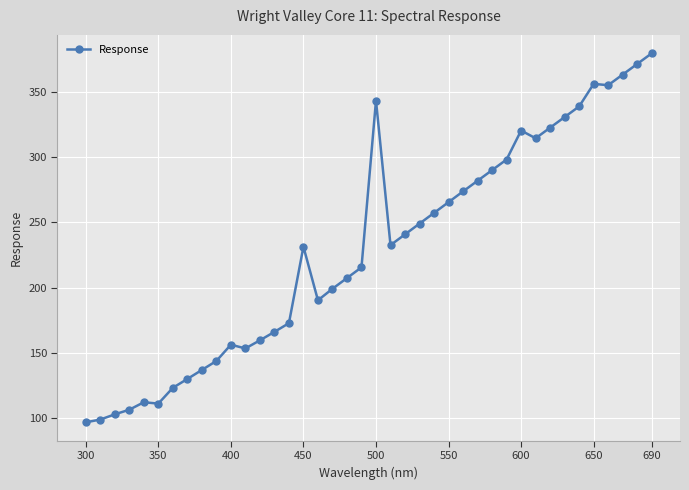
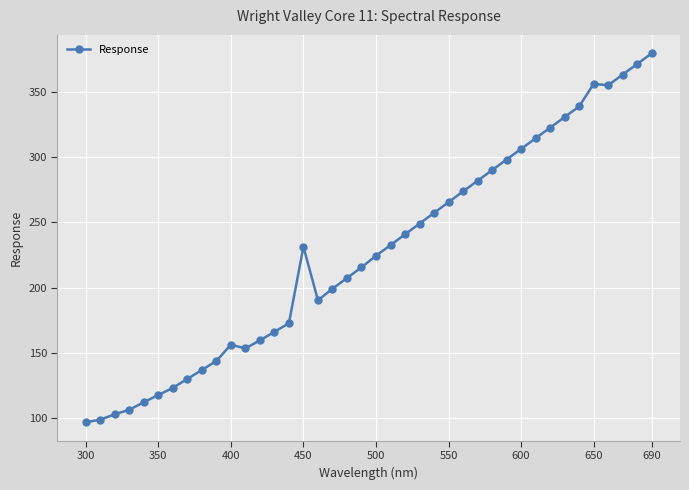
350: 111 -> 118
500: 343 -> 224
600: 320 -> 306
